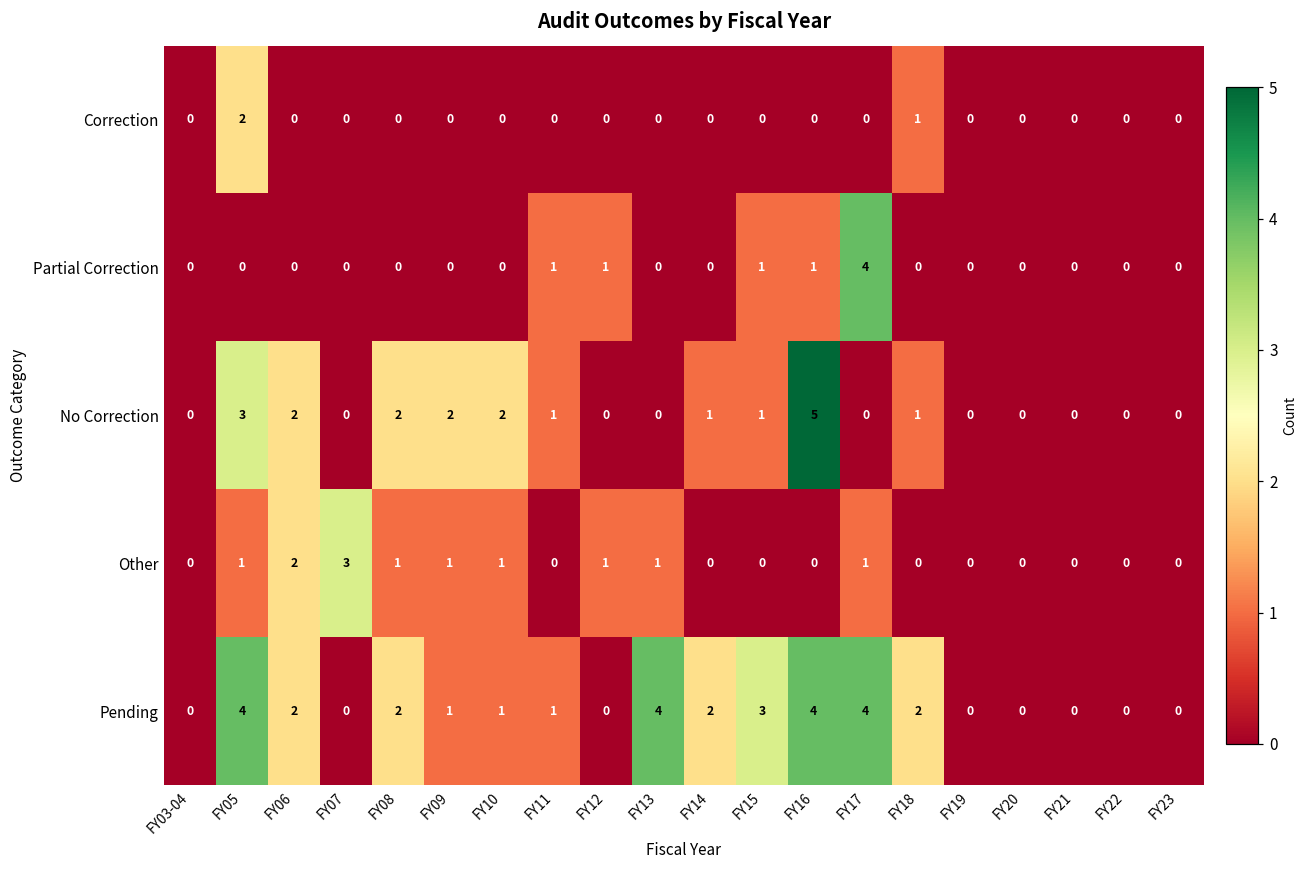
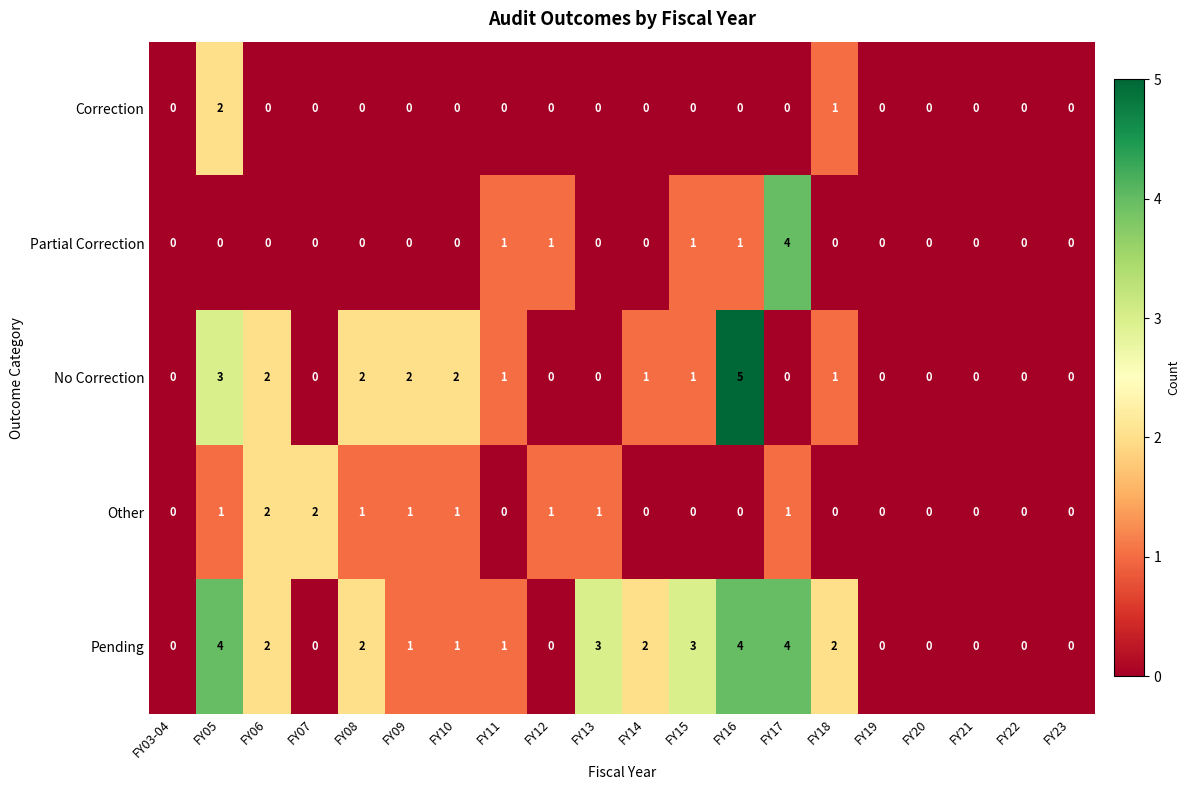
Other, FY07: 3 -> 2
Pending, FY13: 4 -> 3
